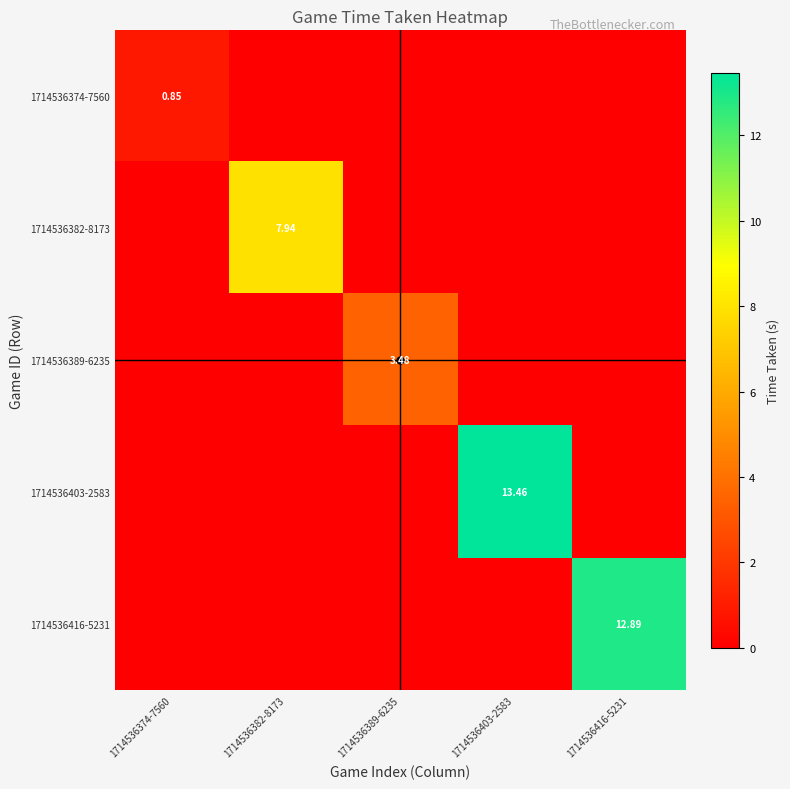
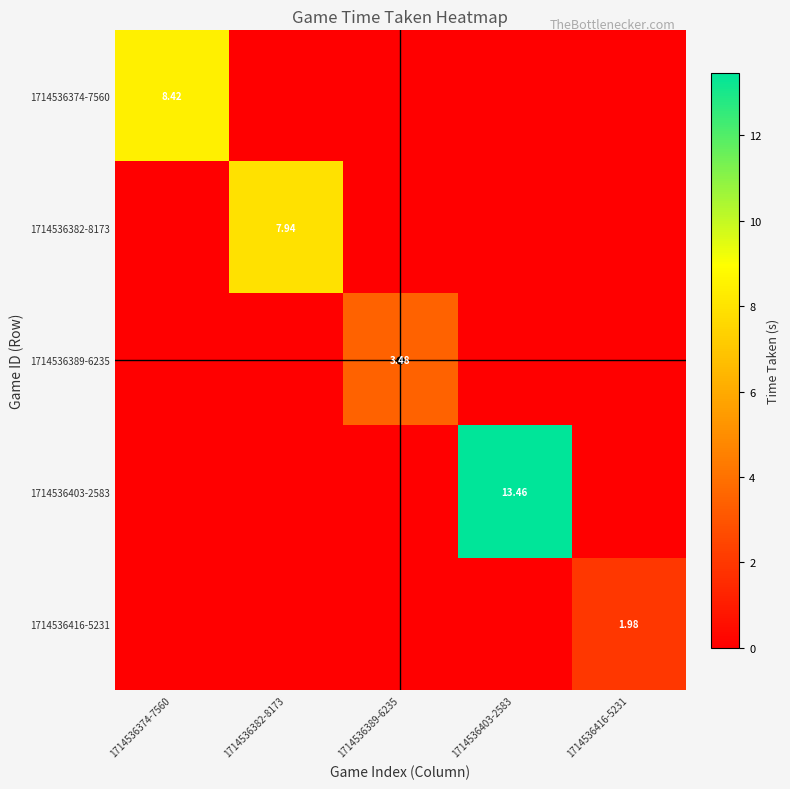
1714536374-7560, 1714536374-7560: 0.85 -> 8.42
1714536416-5231, 1714536416-5231: 12.89 -> 1.98
